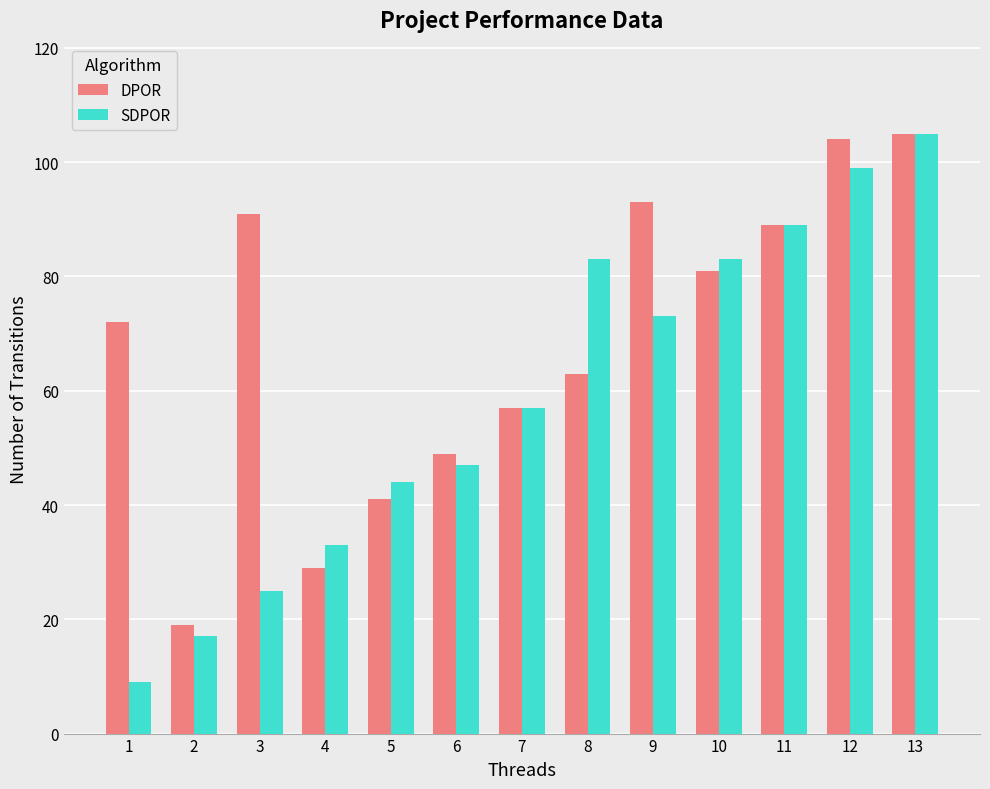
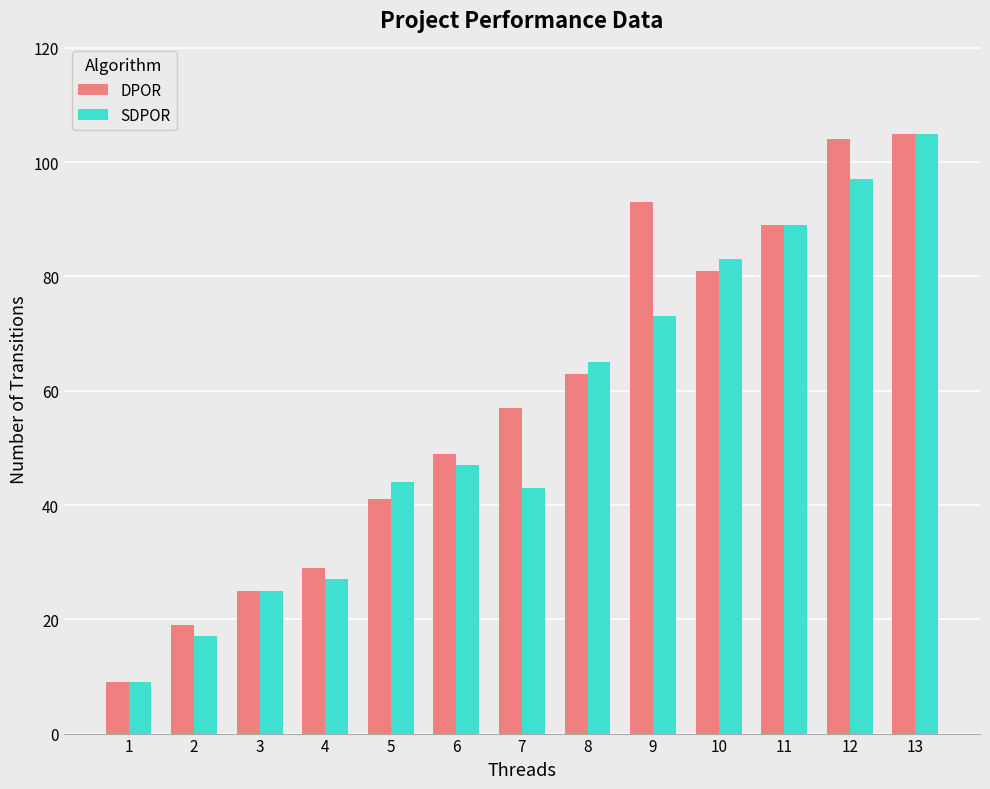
DPOR, 1: 72 -> 9
DPOR, 3: 91 -> 25
SDPOR, 4: 33 -> 27
SDPOR, 7: 57 -> 43
SDPOR, 8: 83 -> 65
SDPOR, 12: 99 -> 97
